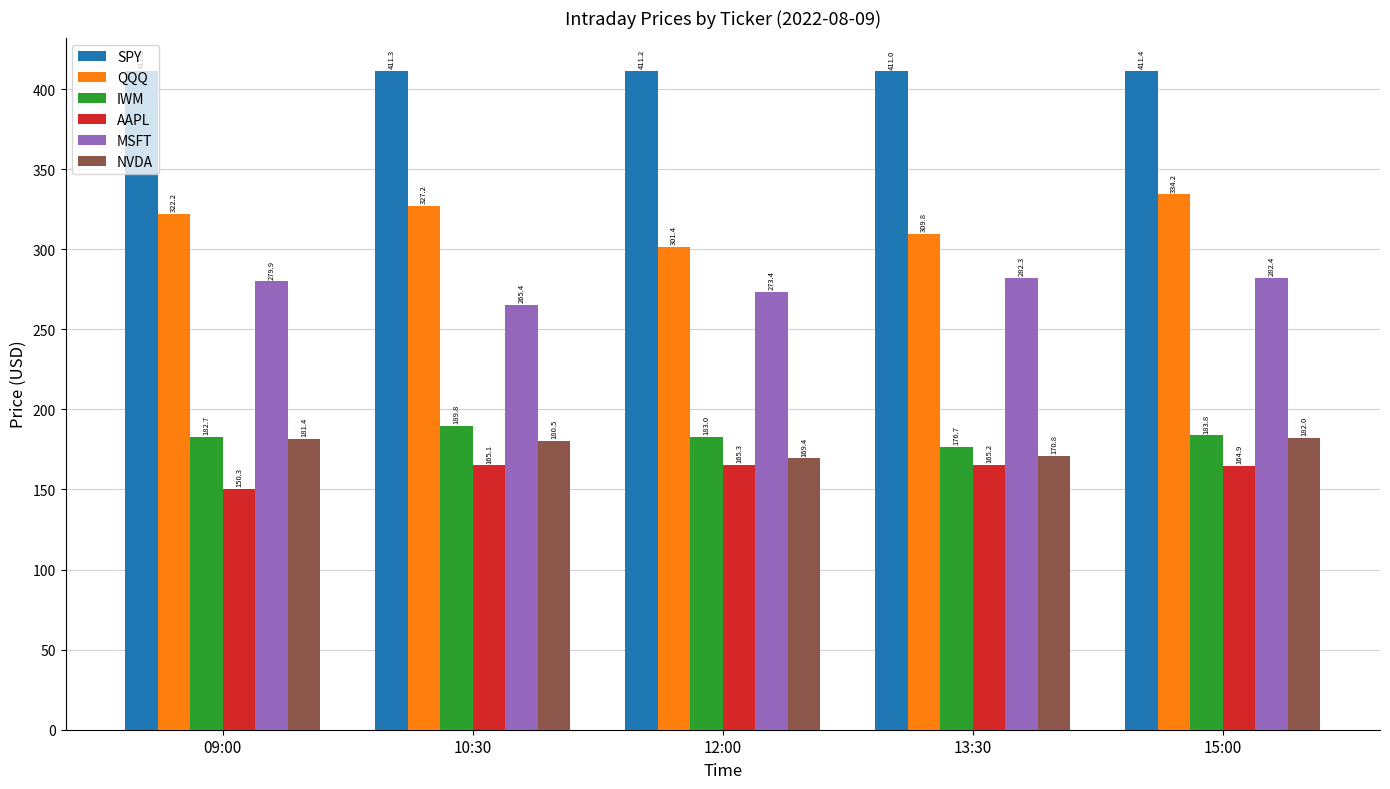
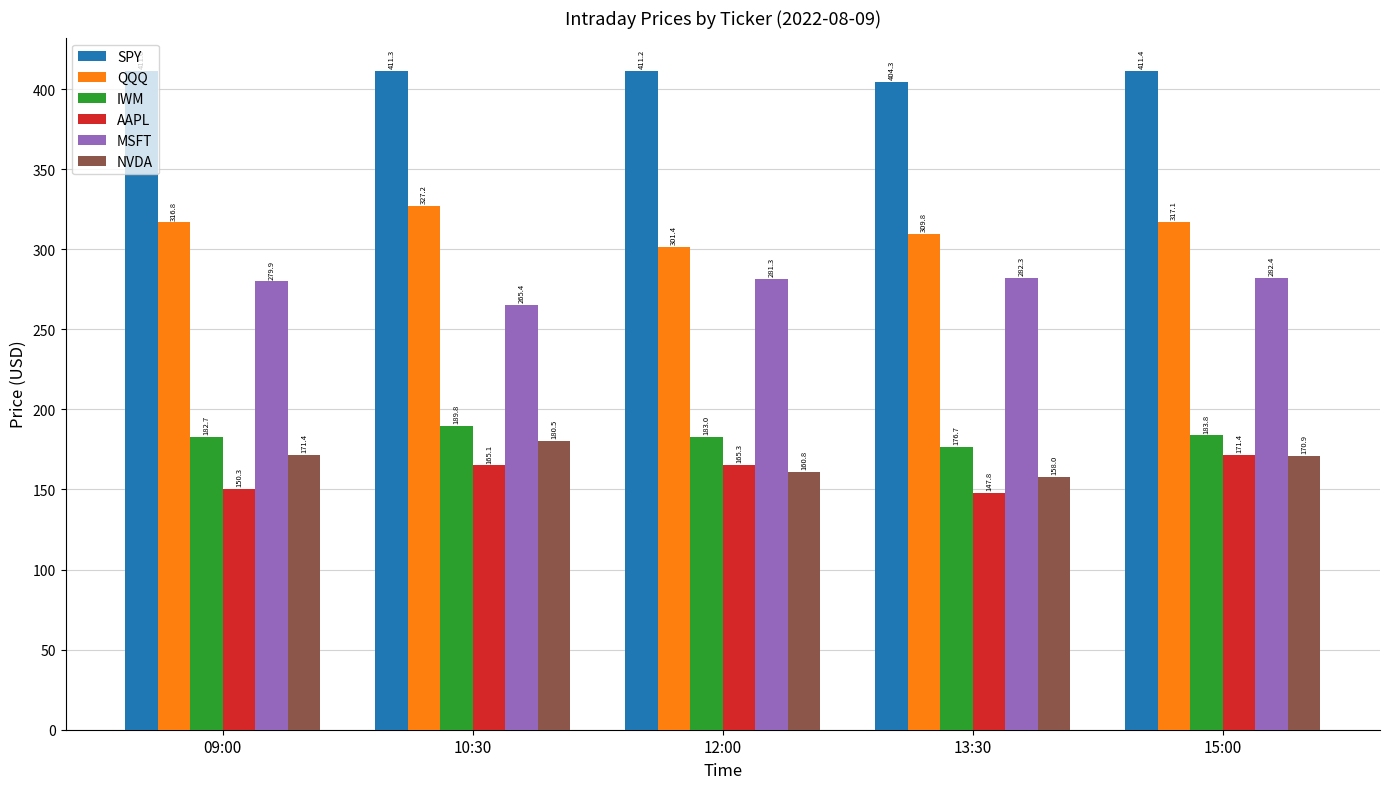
QQQ, 09:00: 322.2 -> 316.8
NVDA, 09:00: 181.4 -> 171.4
MSFT, 12:00: 273.4 -> 281.3
NVDA, 12:00: 169.4 -> 160.8
SPY, 13:30: 411.0 -> 404.3
AAPL, 13:30: 165.2 -> 147.8
NVDA, 13:30: 170.8 -> 158.0
QQQ, 15:00: 334.2 -> 317.1
AAPL, 15:00: 164.9 -> 171.4
NVDA, 15:00: 182.0 -> 170.9
